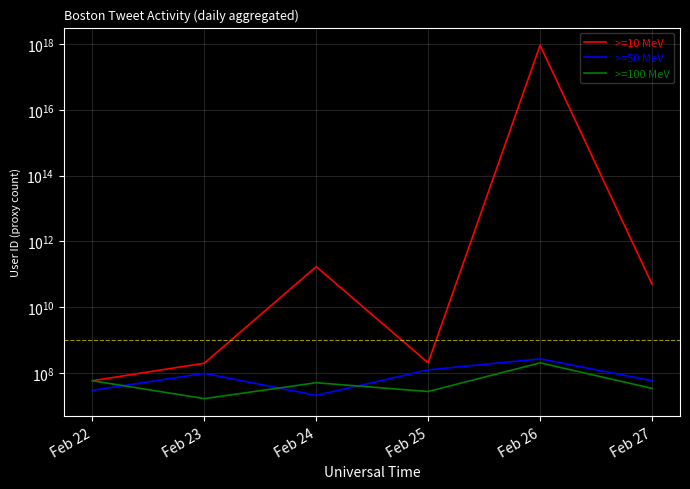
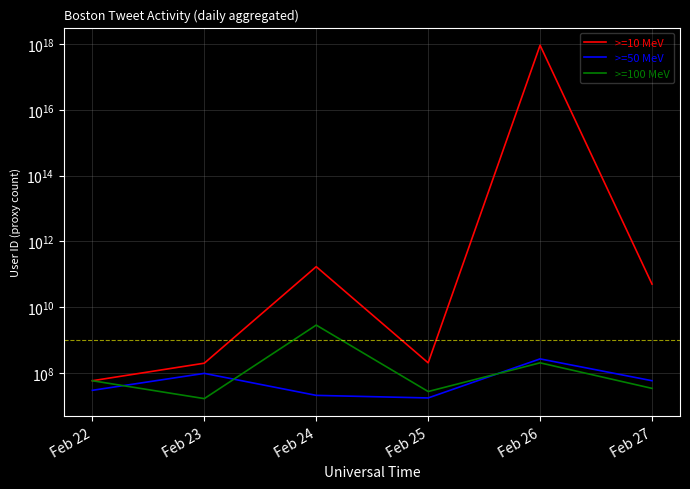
>=100 MeV, Feb 24: 50000000 -> 3000000000
>=50 MeV, Feb 25: 120000000 -> 20000000
